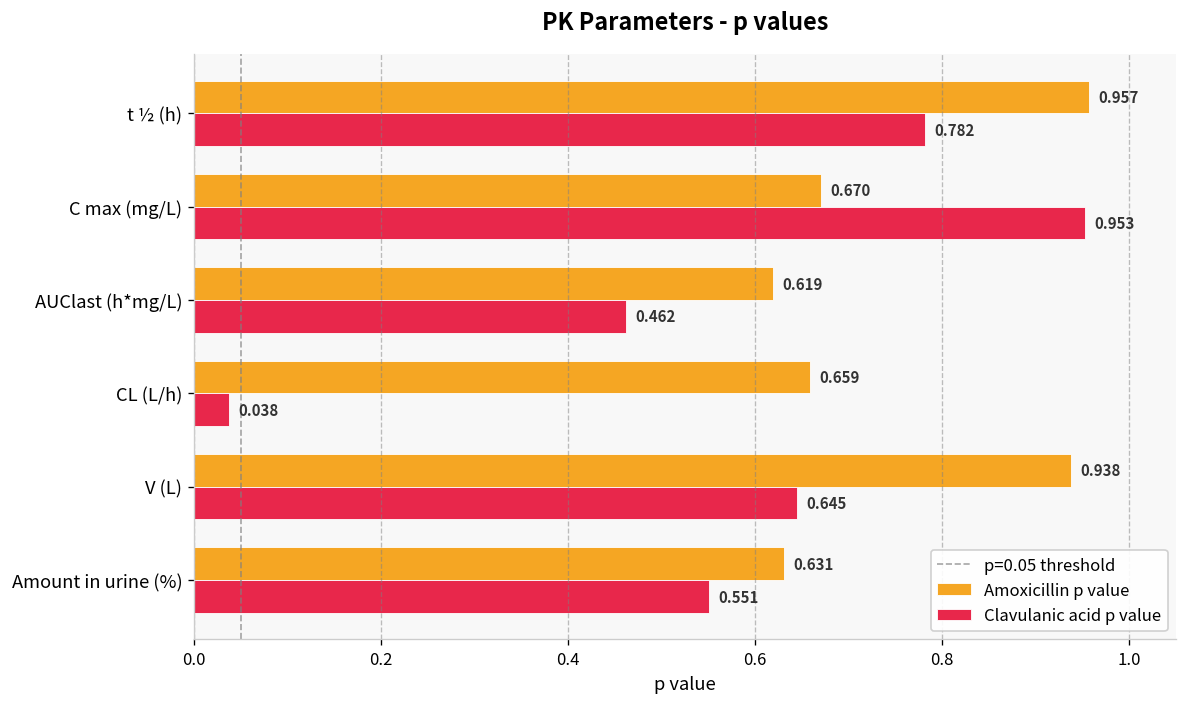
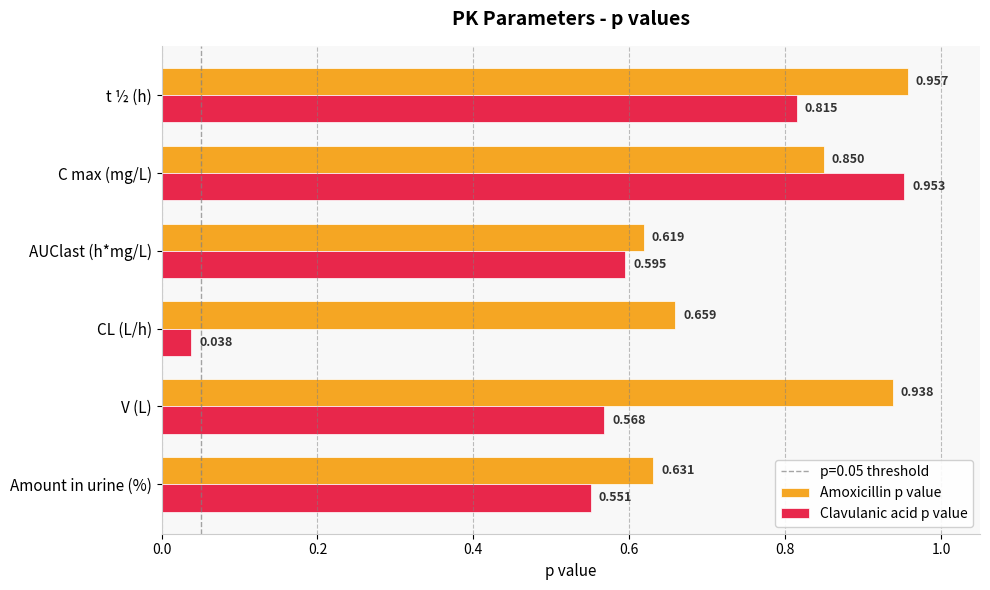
Clavulanic acid p value, t ½ (h): 0.782 -> 0.815
Amoxicillin p value, C max (mg/L): 0.670 -> 0.850
Clavulanic acid p value, AUClast (h*mg/L): 0.462 -> 0.595
Clavulanic acid p value, V (L): 0.645 -> 0.568
